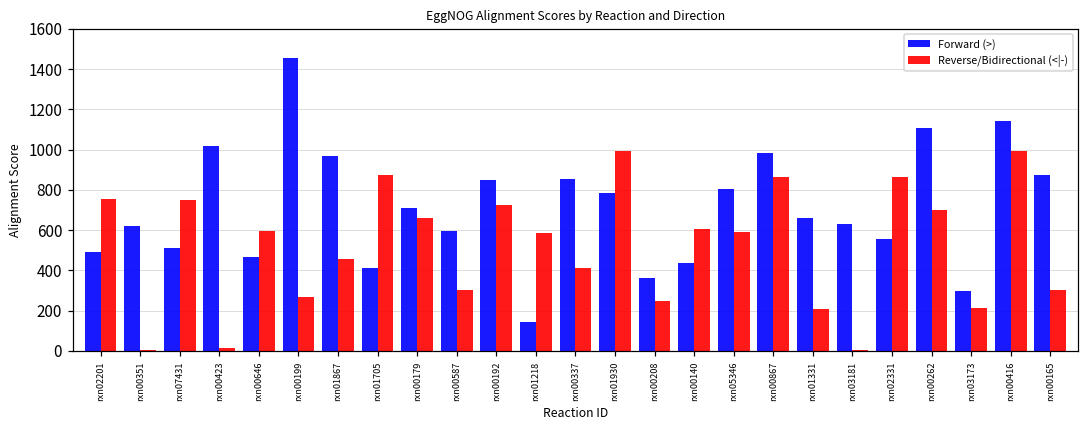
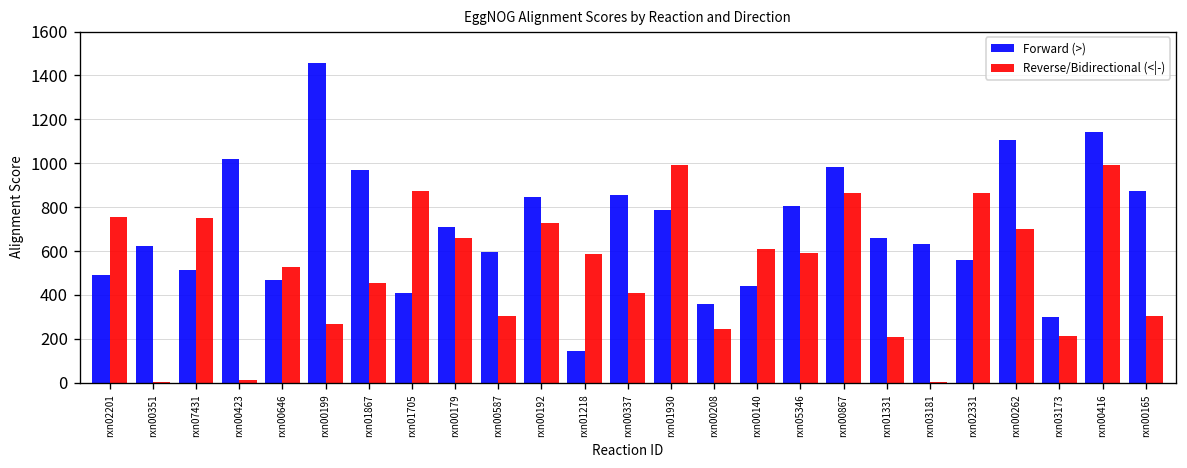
Reverse/Bidirectional (<|-), rxn00646: 590 -> 530
